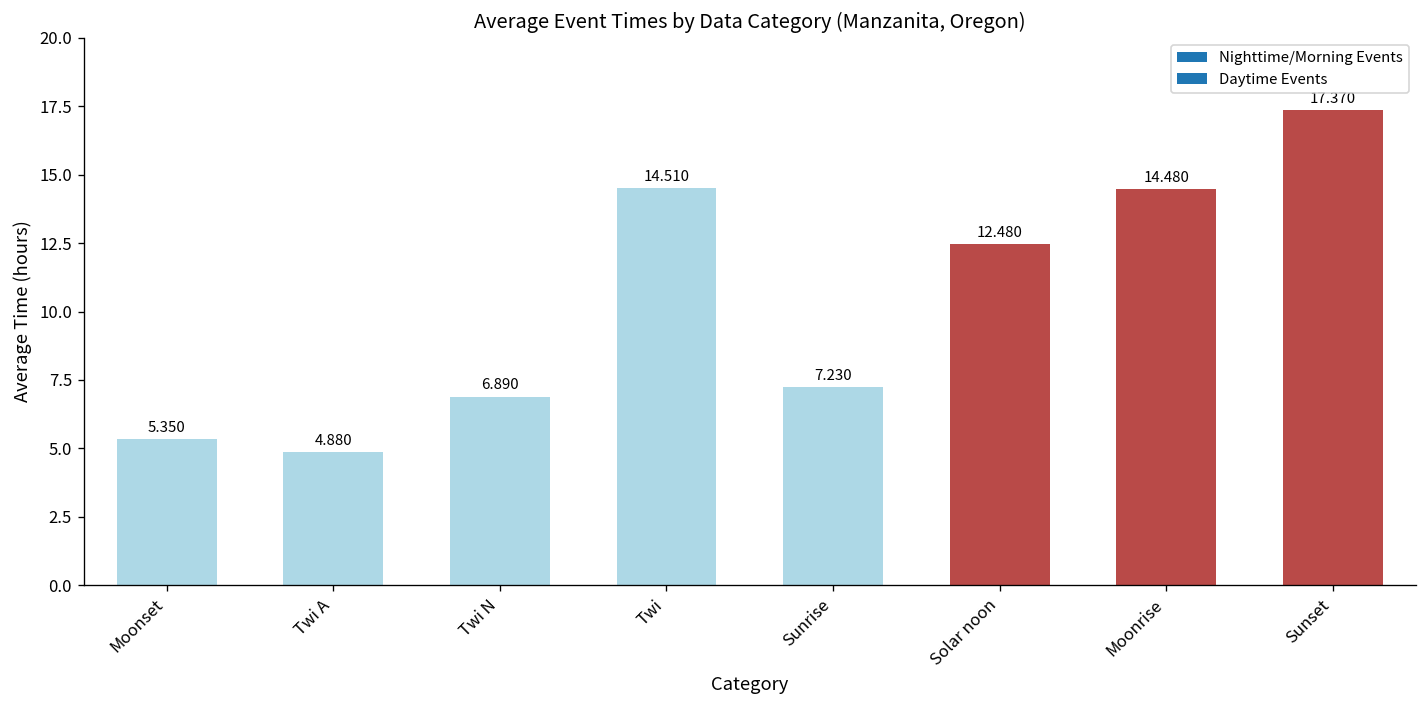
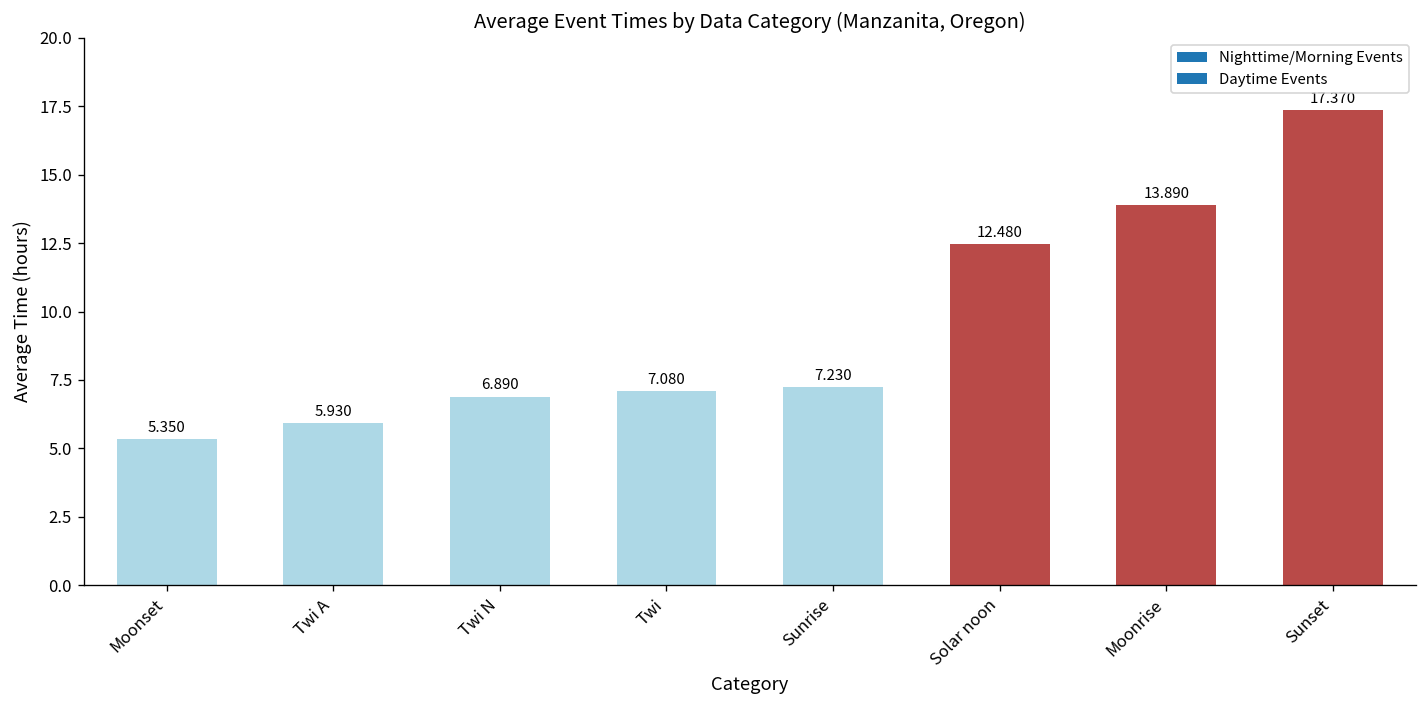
Twi A: 4.880 -> 5.930
Twi: 14.510 -> 7.080
Moonrise: 14.480 -> 13.890
